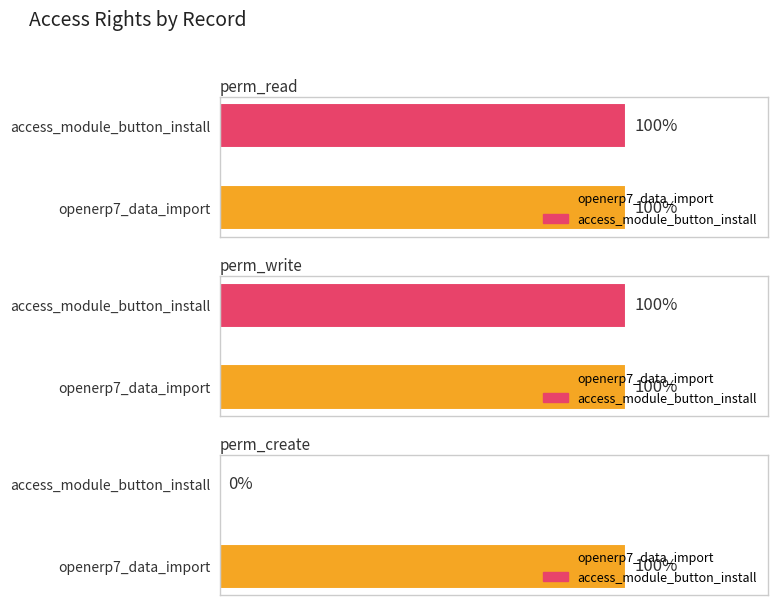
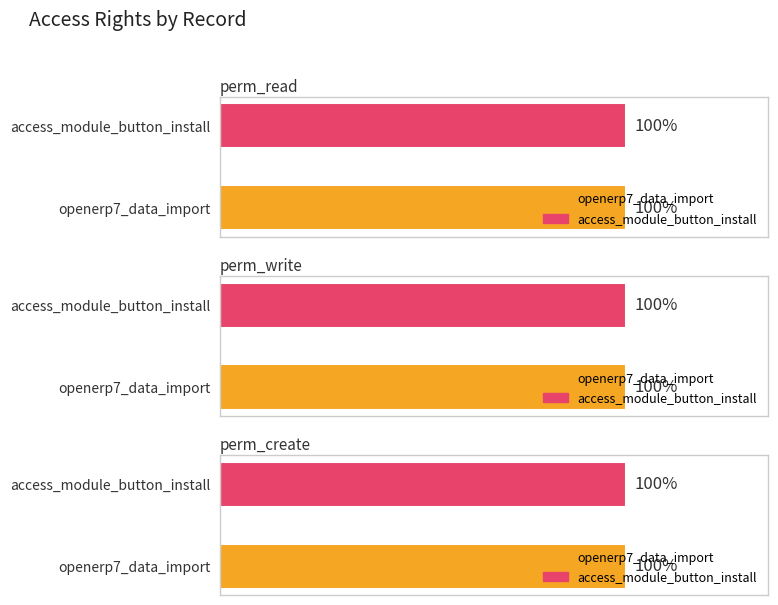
perm_create, access_module_button_install: 0% -> 100%
